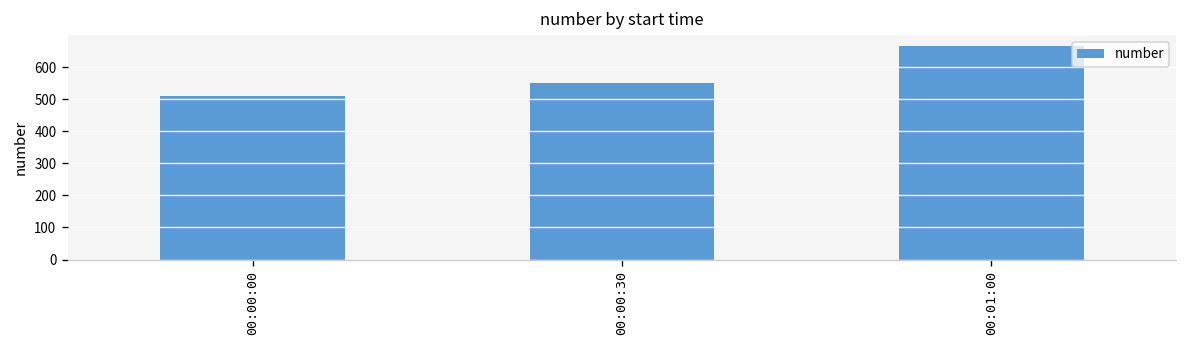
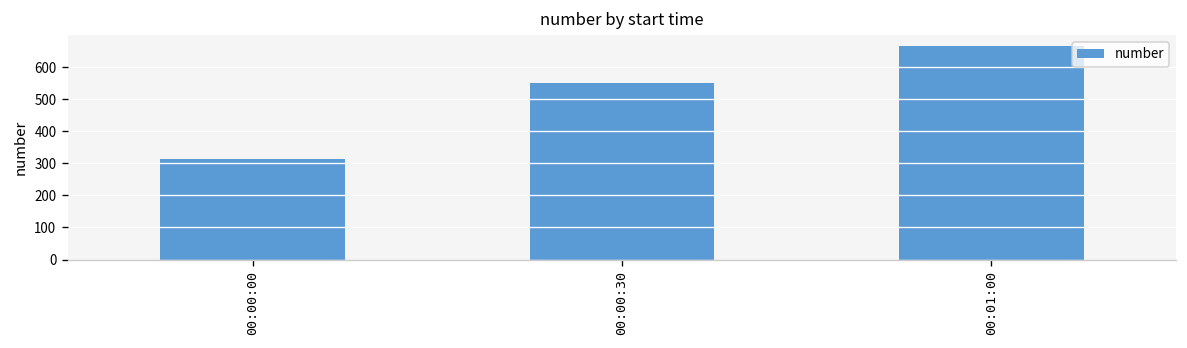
00:00:00: 510 -> 310
